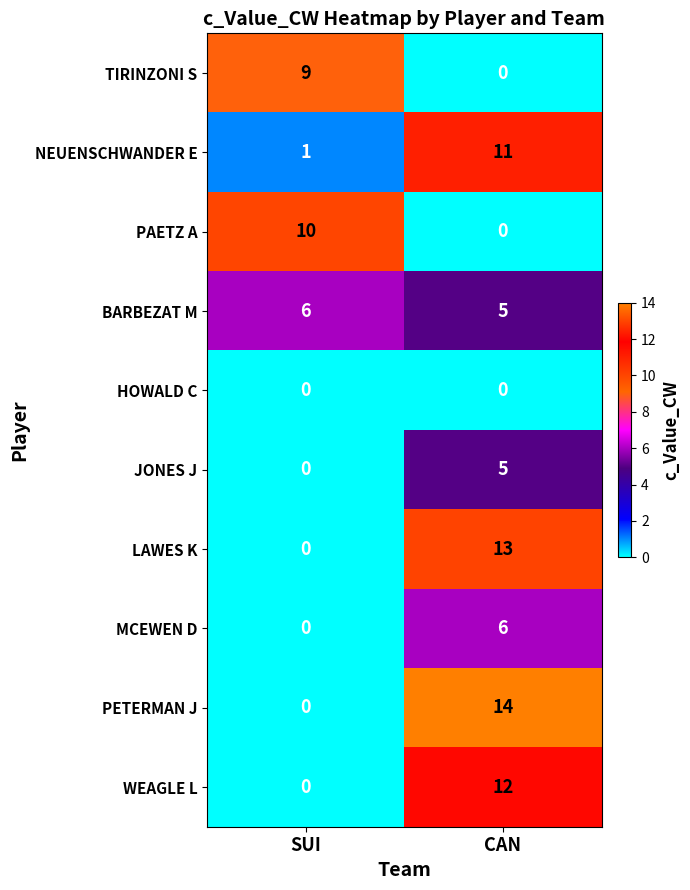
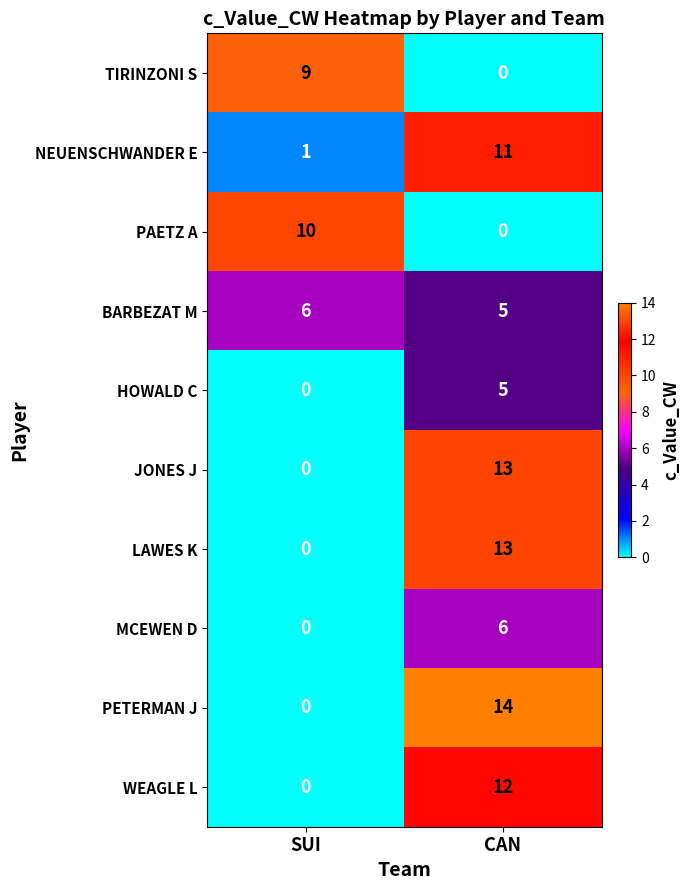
HOWALD C, CAN: 0 -> 5
JONES J, CAN: 5 -> 13
